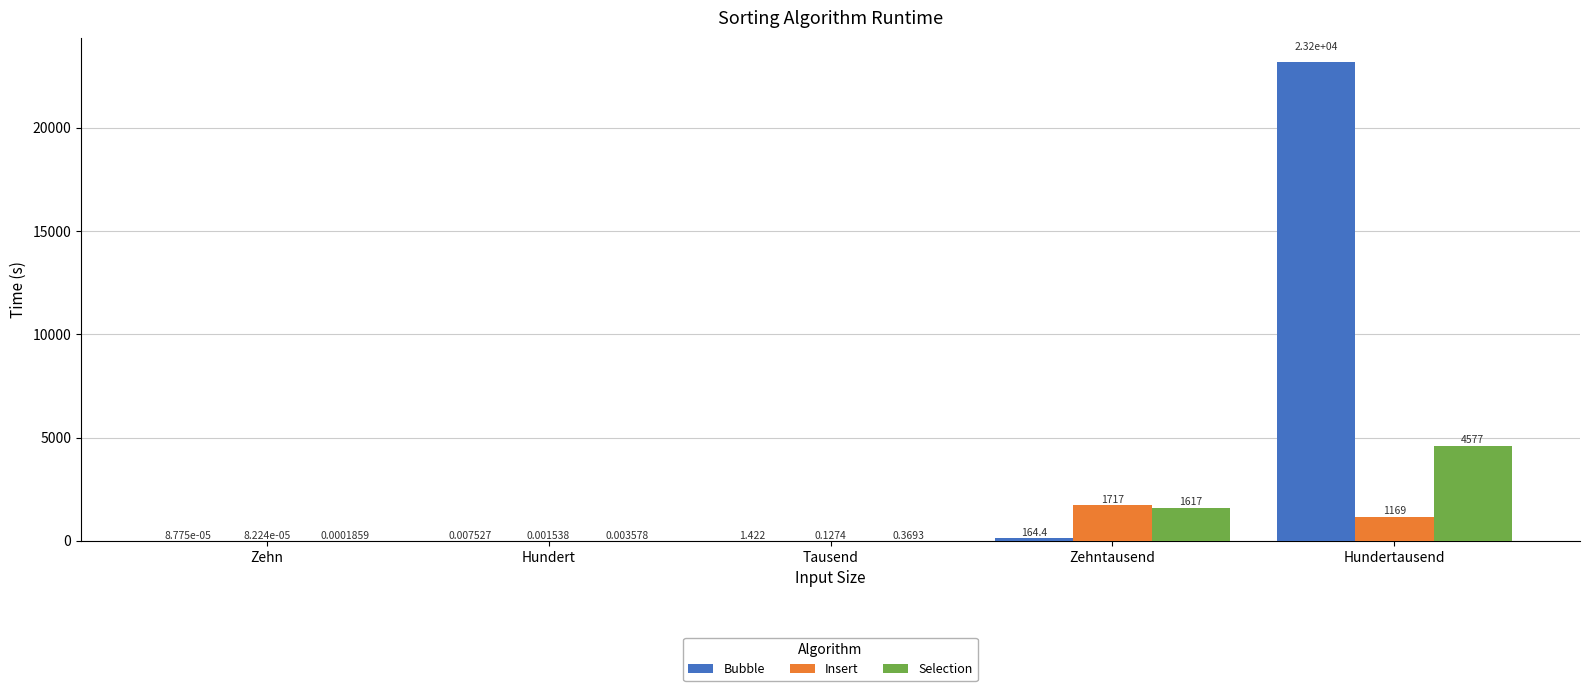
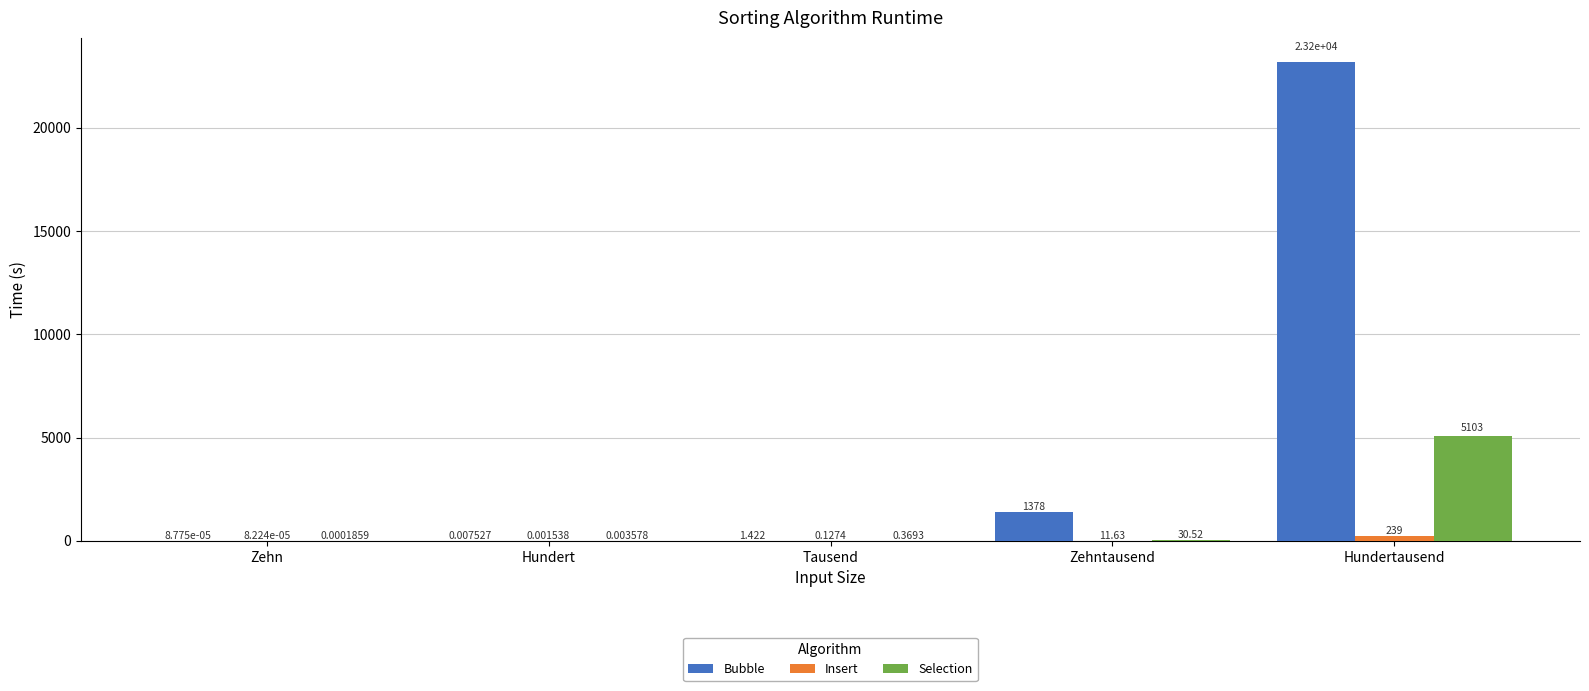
Bubble, Zehntausend: 164.4 -> 1378
Insert, Zehntausend: 1717 -> 11.63
Selection, Zehntausend: 1617 -> 30.52
Insert, Hundertausend: 1169 -> 239
Selection, Hundertausend: 4577 -> 5103
